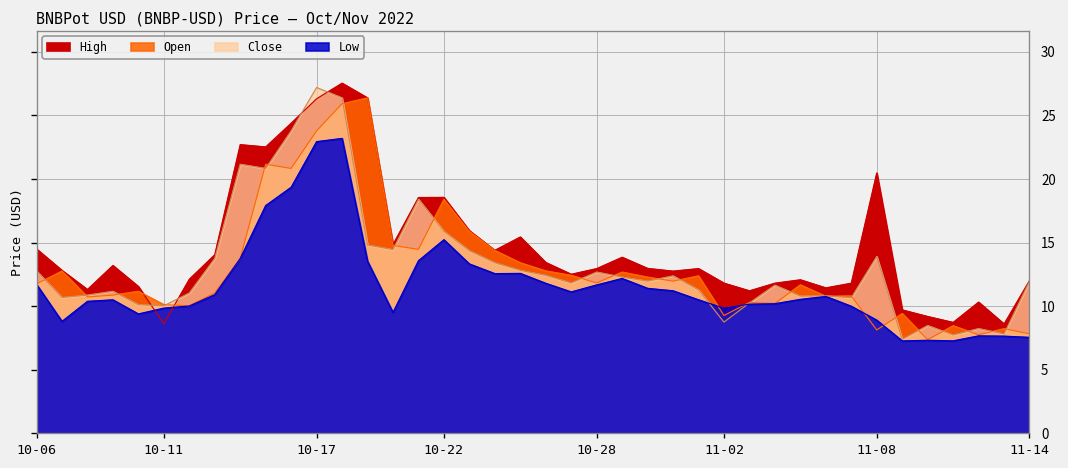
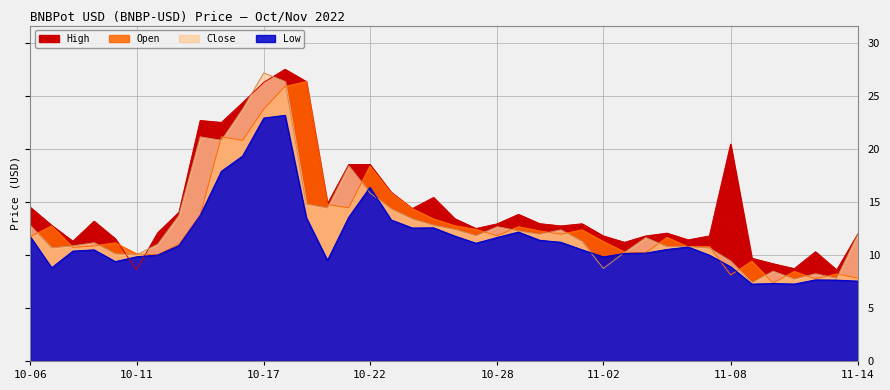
Low, 10-22: 15.2 -> 16.4
Open, 11-02: 9.3 -> 11.3
Close, 11-08: 13.9 -> 9.4
